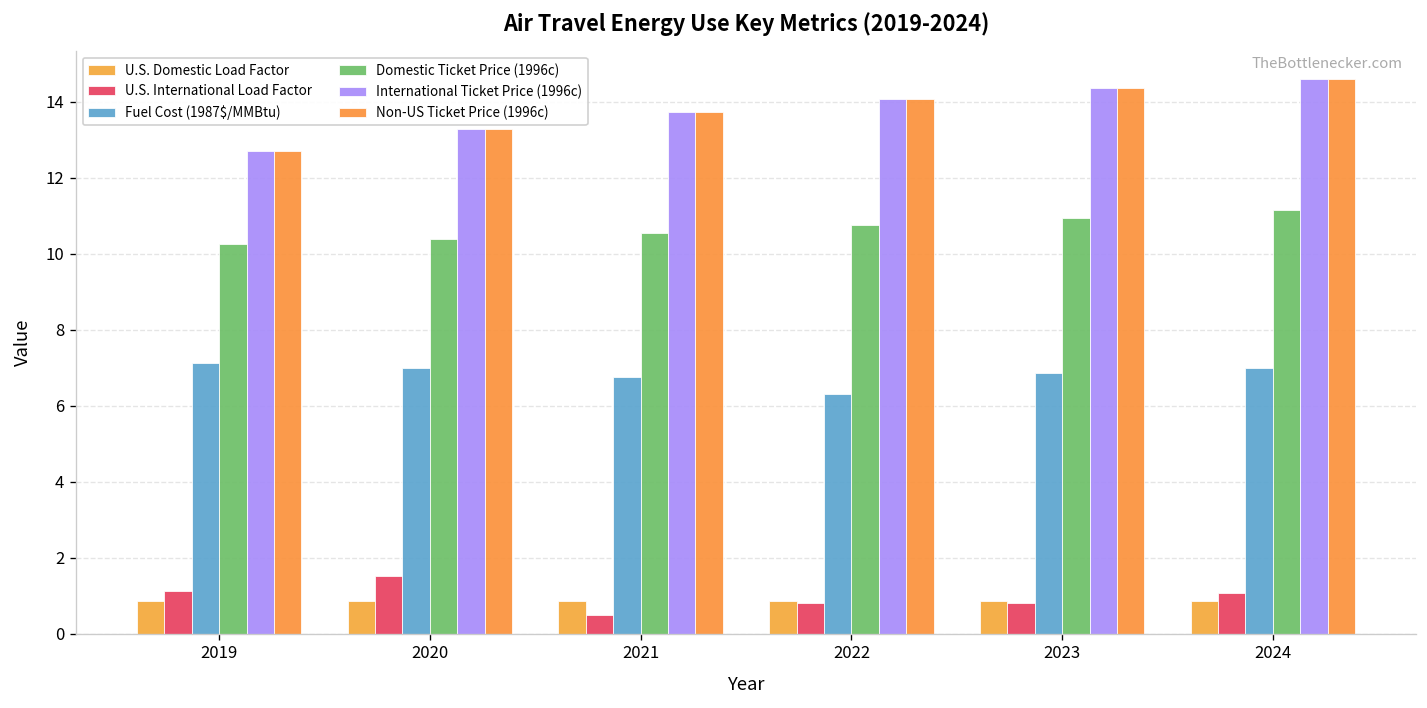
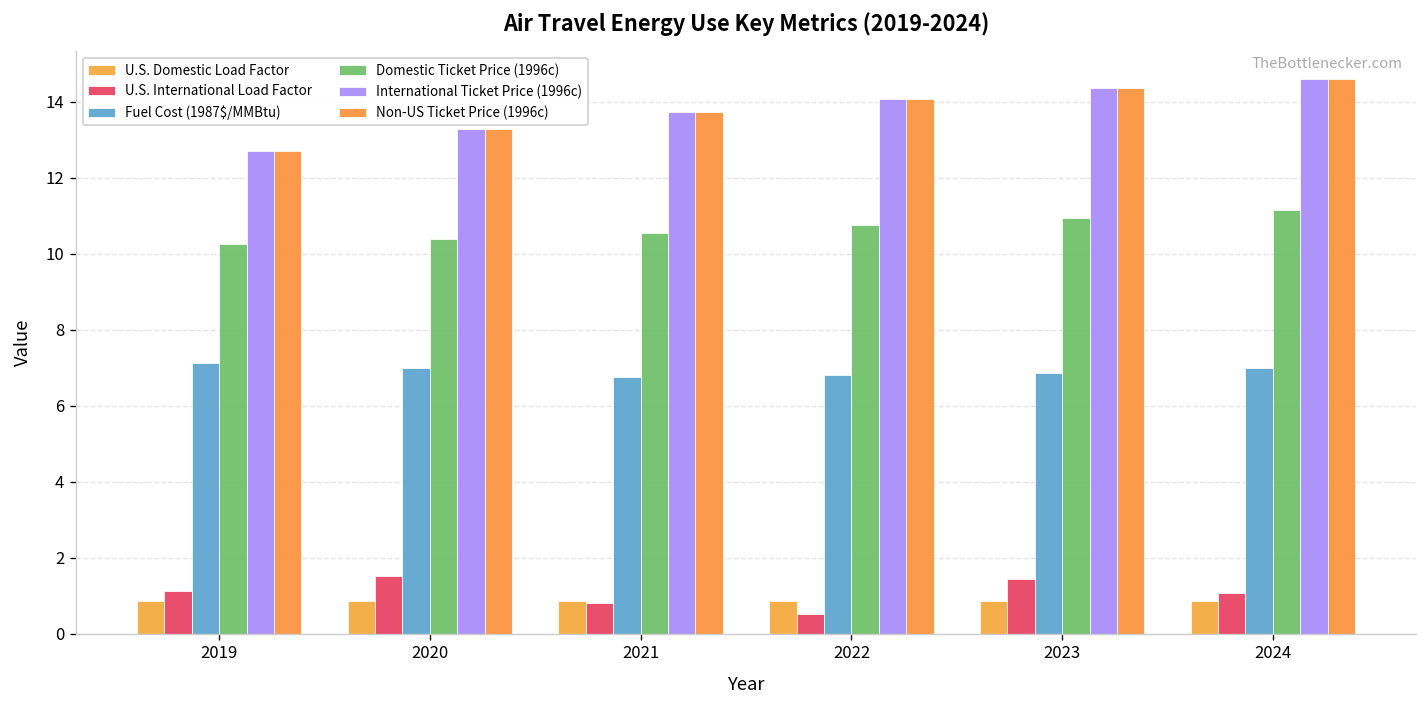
U.S. International Load Factor, 2021: 0.5 -> 0.8
U.S. International Load Factor, 2022: 0.8 -> 0.5
Fuel Cost (1987$/MMBtu), 2022: 6.3 -> 6.8
U.S. International Load Factor, 2023: 0.8 -> 1.4
